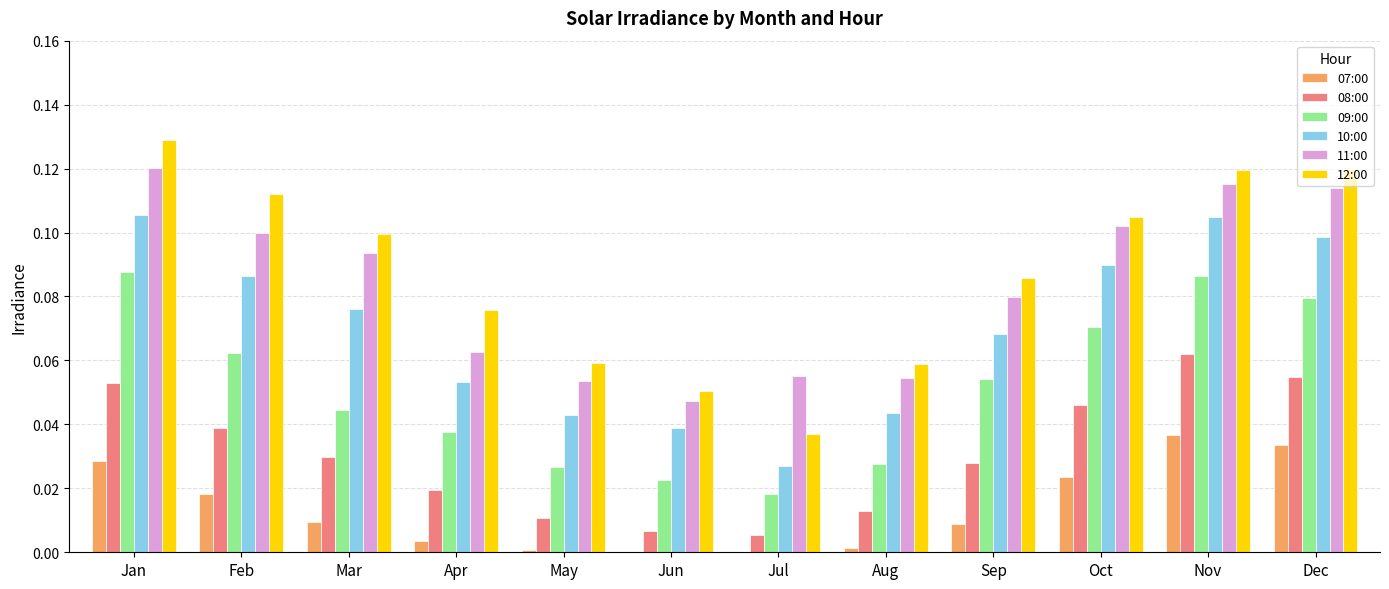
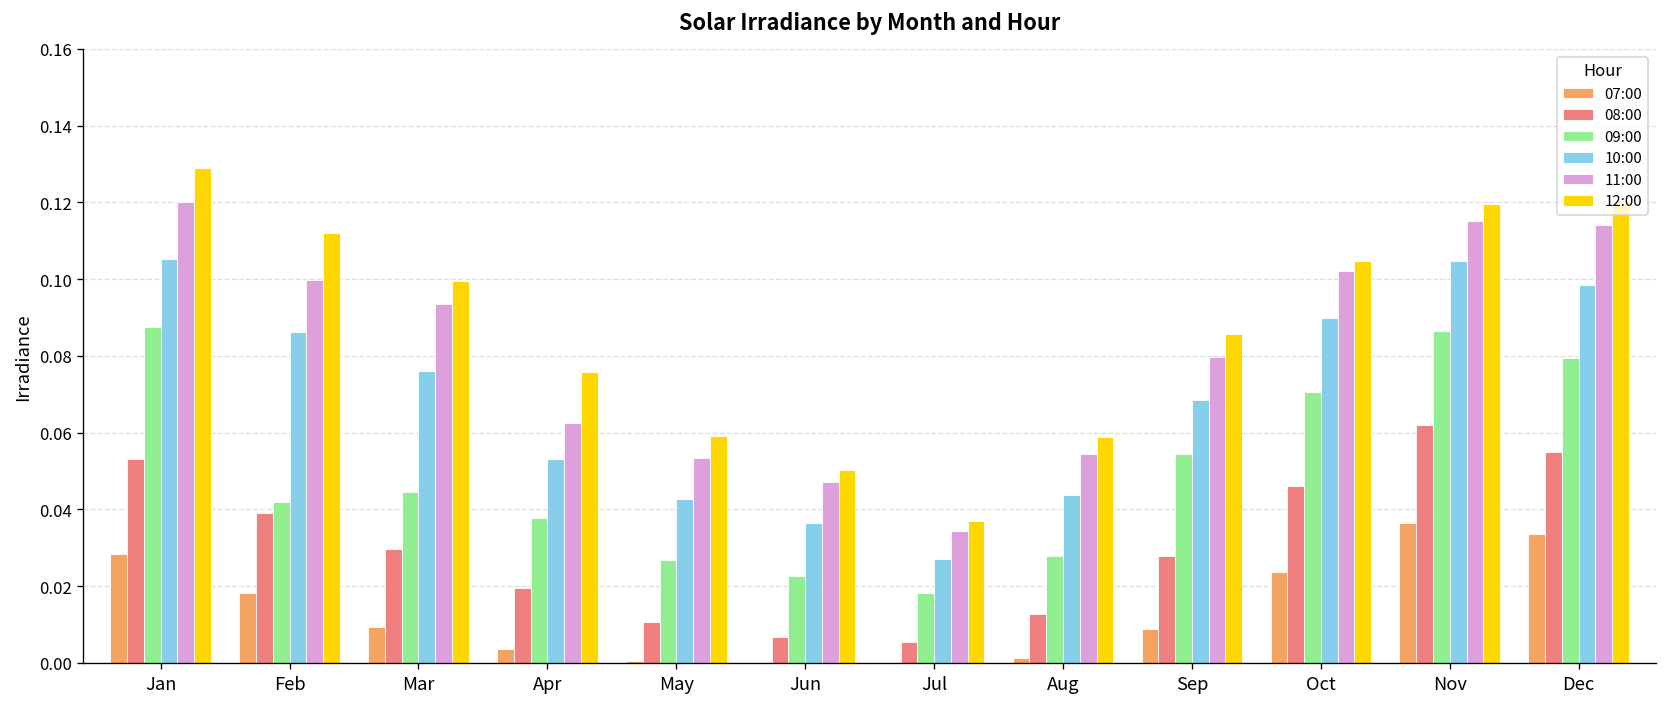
09:00, Feb: 0.062 -> 0.042
10:00, Jun: 0.039 -> 0.036
11:00, Jul: 0.055 -> 0.034
